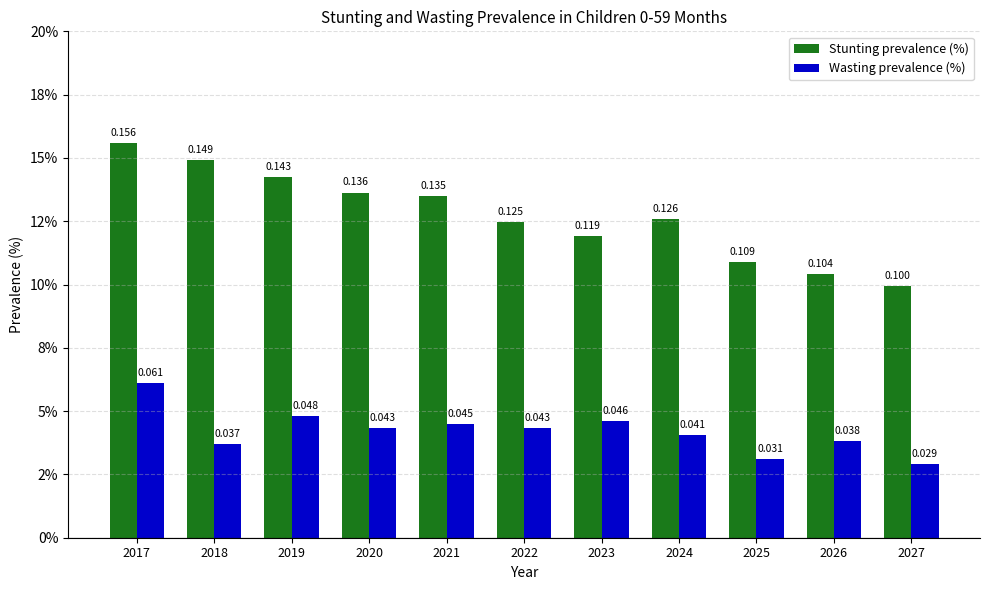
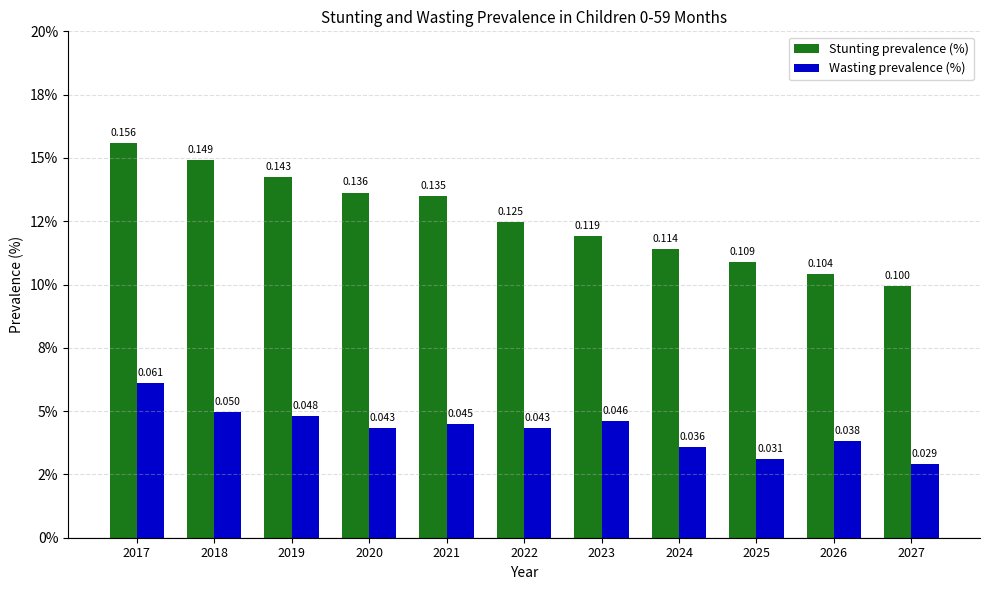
Wasting prevalence (%), 2018: 0.037 -> 0.050
Stunting prevalence (%), 2024: 0.126 -> 0.114
Wasting prevalence (%), 2024: 0.041 -> 0.036
